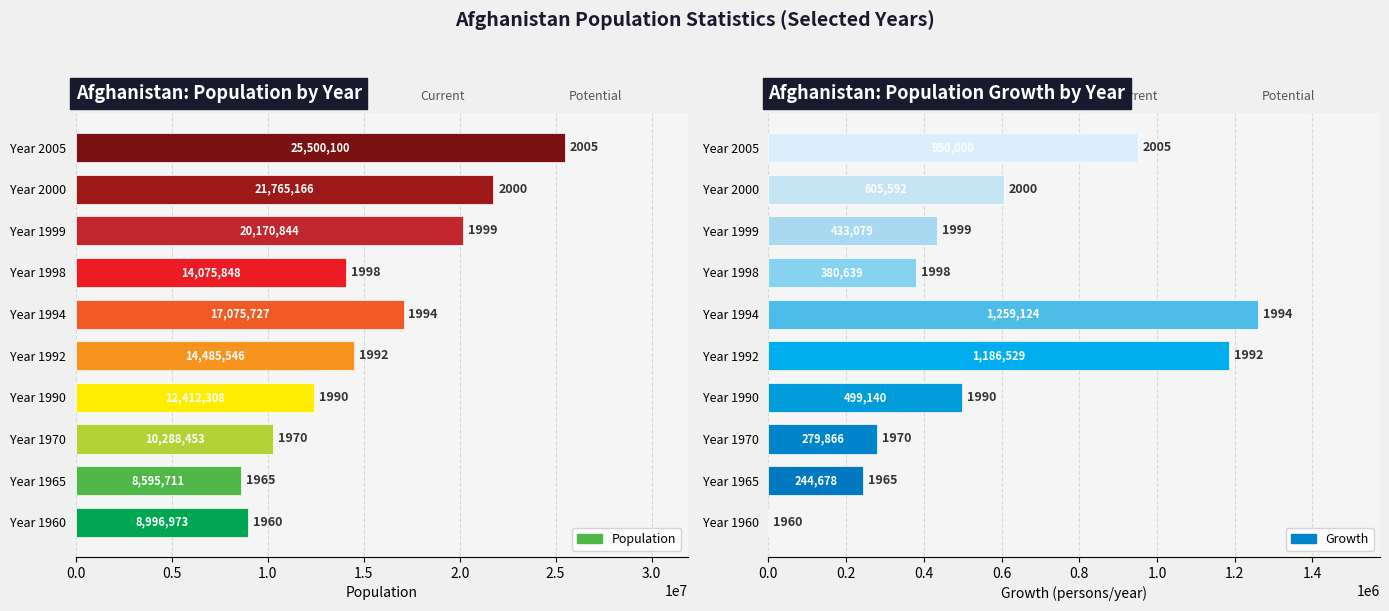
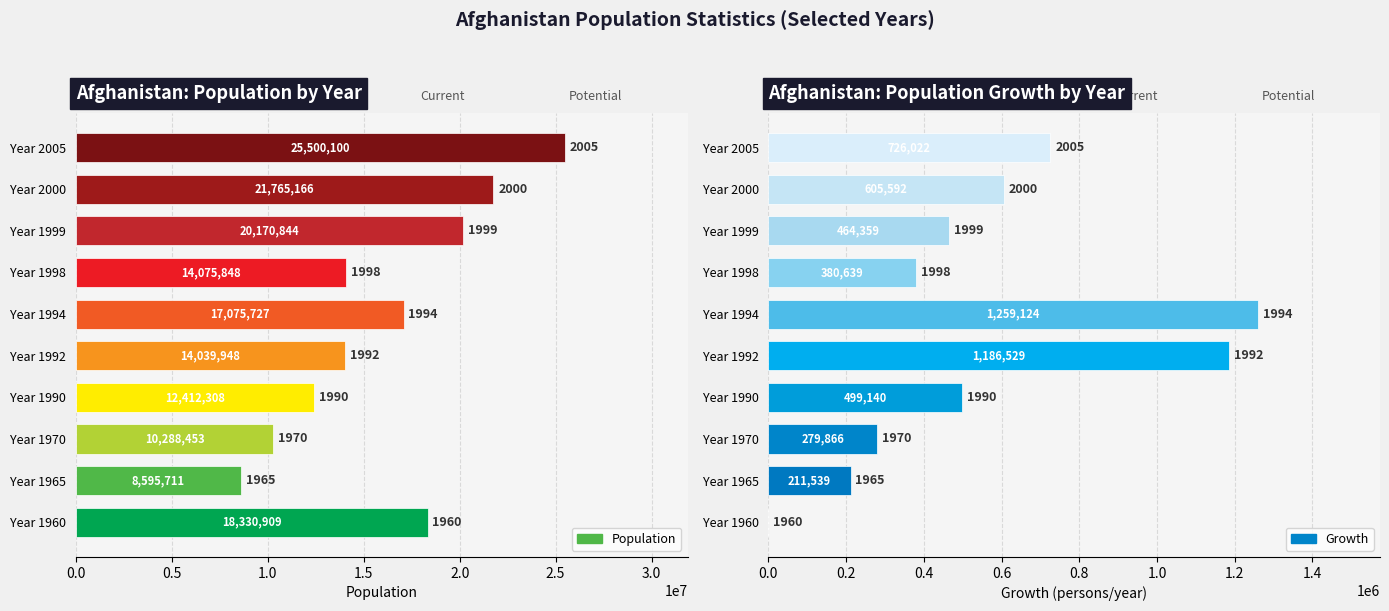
Afghanistan: Population by Year, Year 1992: 14,485,546 -> 14,039,948
Afghanistan: Population by Year, Year 1960: 8,996,973 -> 18,330,909
Afghanistan: Population Growth by Year, Year 2005: 950000 -> 730000
Afghanistan: Population Growth by Year, Year 1999: 433,079 -> 464,359
Afghanistan: Population Growth by Year, Year 1965: 244,678 -> 211,539
